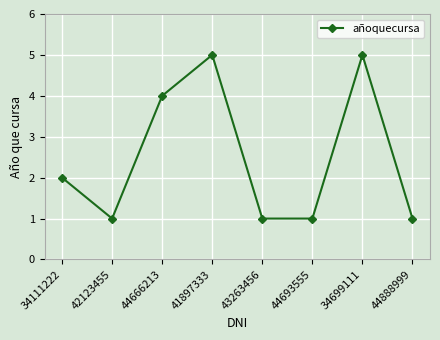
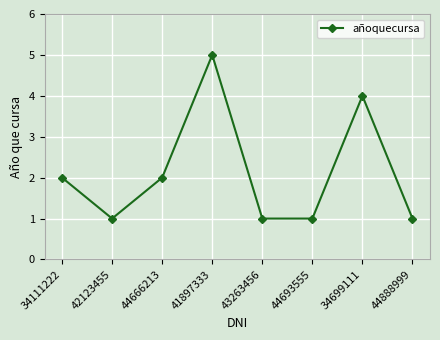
44666213: 4 -> 2
34699111: 5 -> 4
